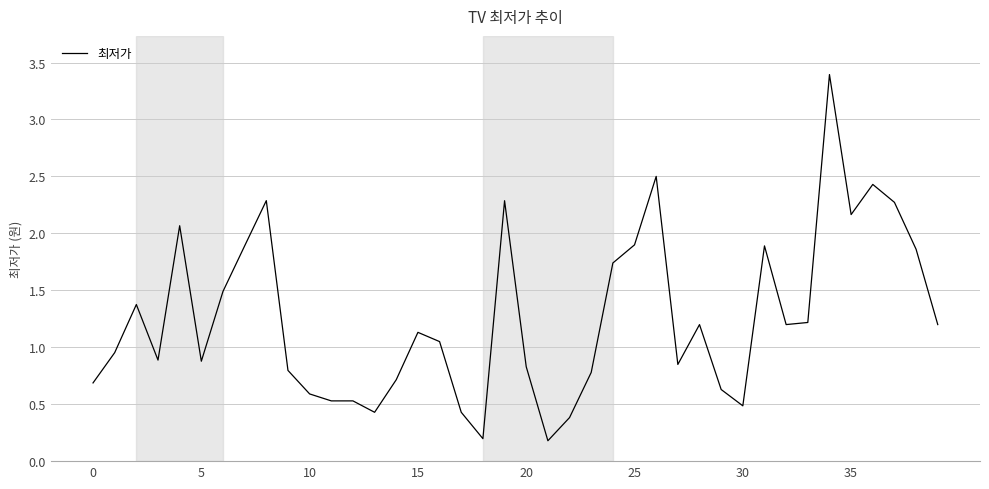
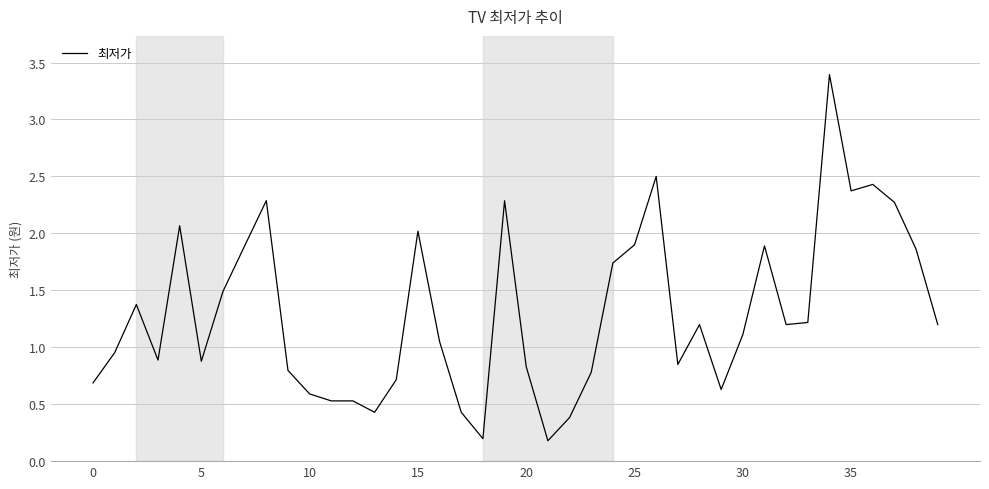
15: 1.13 -> 2.02
30: 0.49 -> 1.11
35: 2.16 -> 2.37
